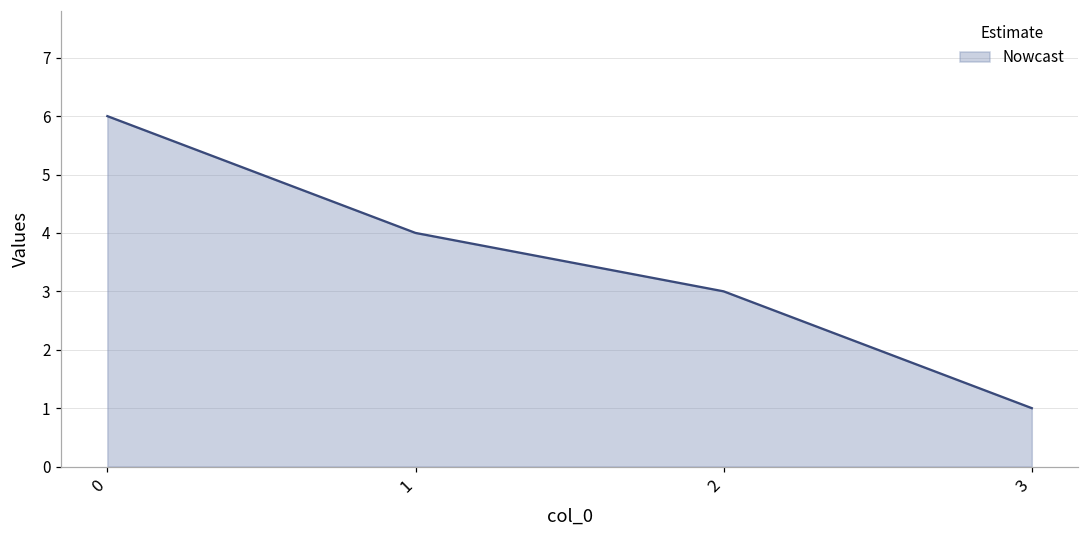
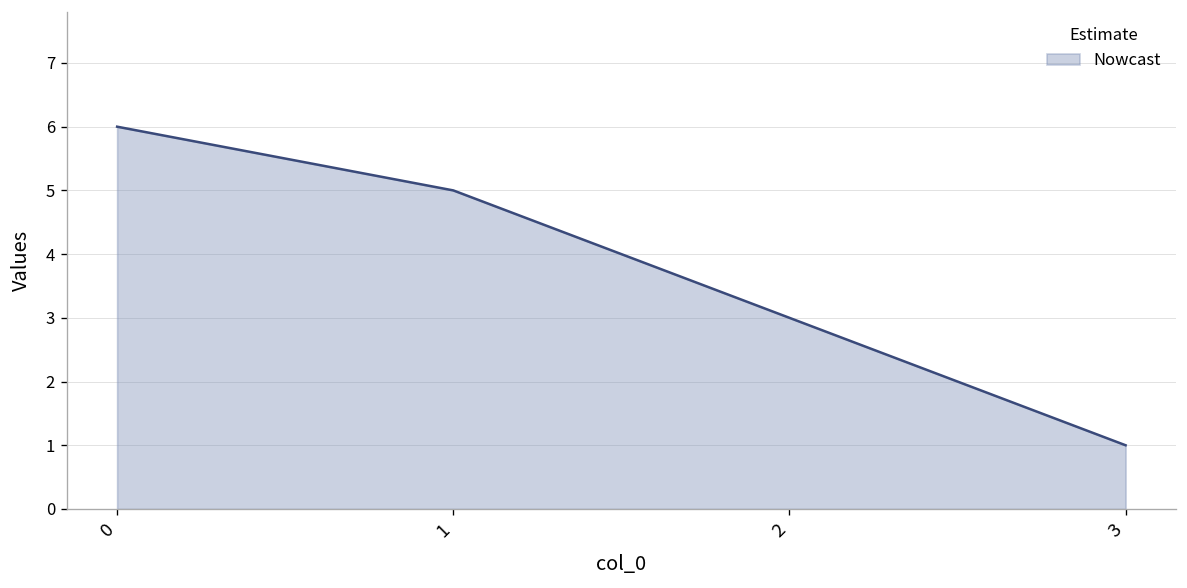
1: 4 -> 5
